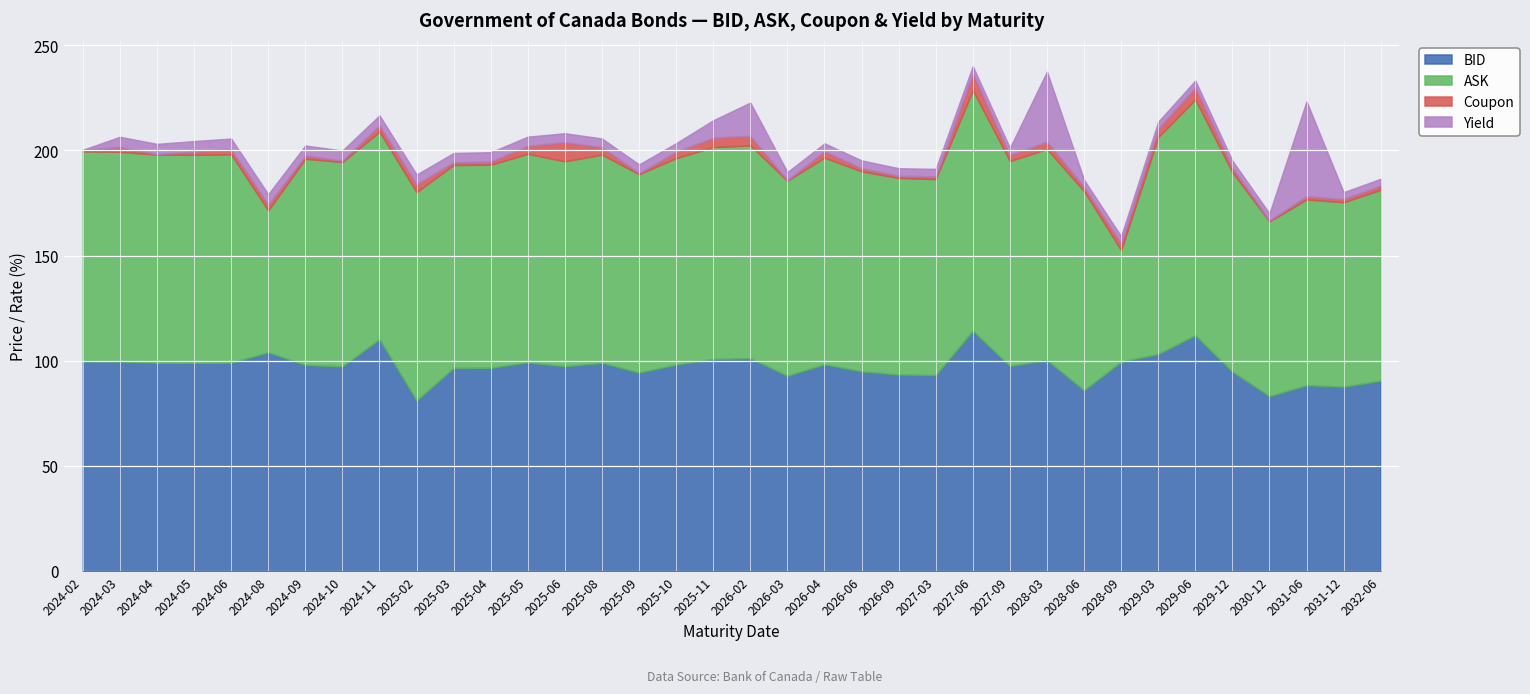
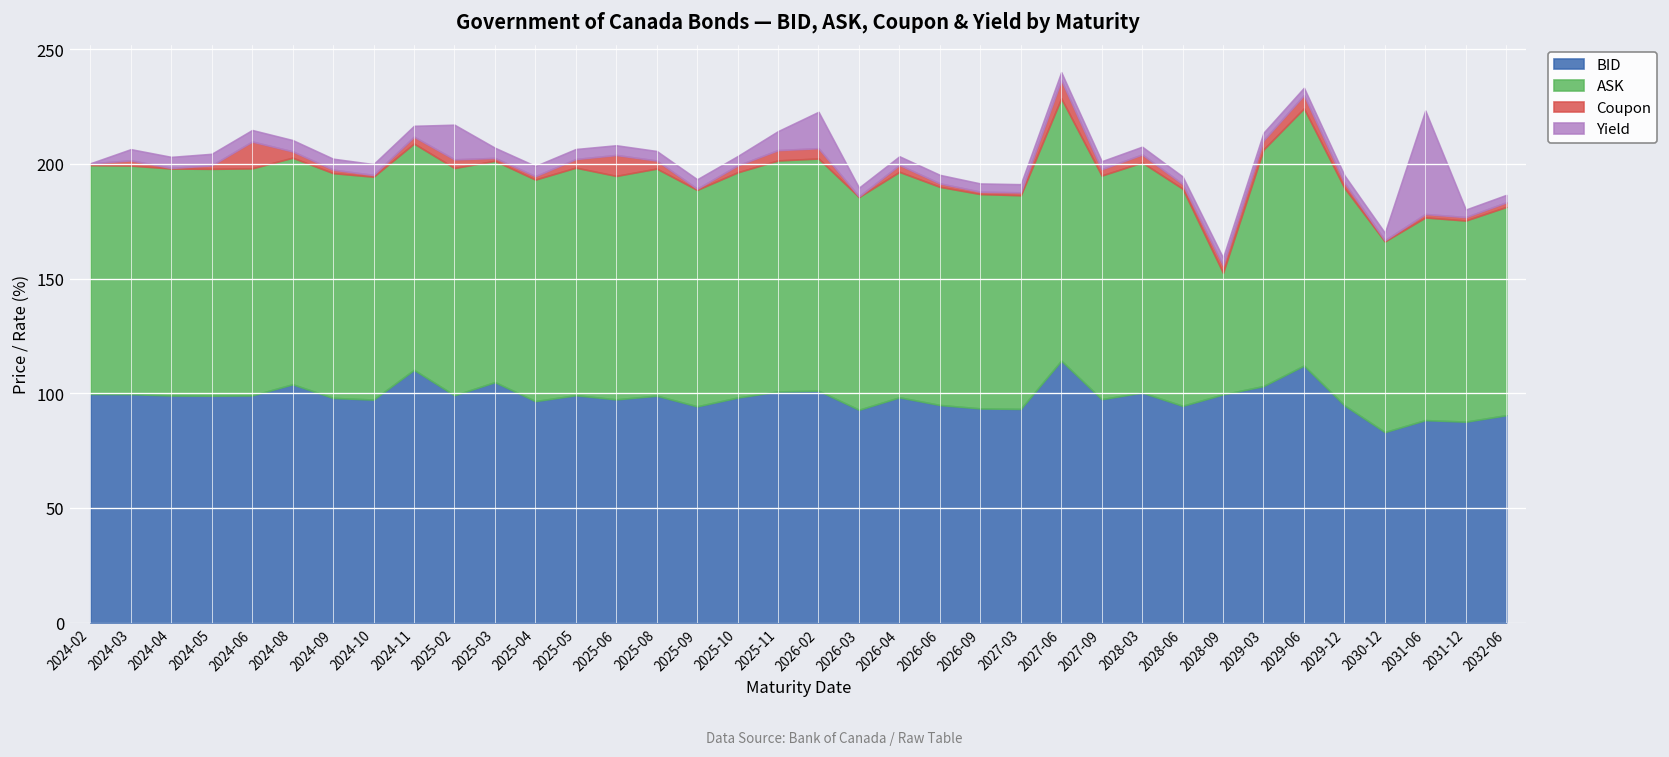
Coupon, 2024-06: 3 -> 12
ASK, 2024-08: 68 -> 99
BID, 2025-02: 81 -> 99
Yield, 2025-02: 5 -> 15
BID, 2025-03: 97 -> 105
Yield, 2028-03: 33 -> 3
BID, 2028-06: 86 -> 95
